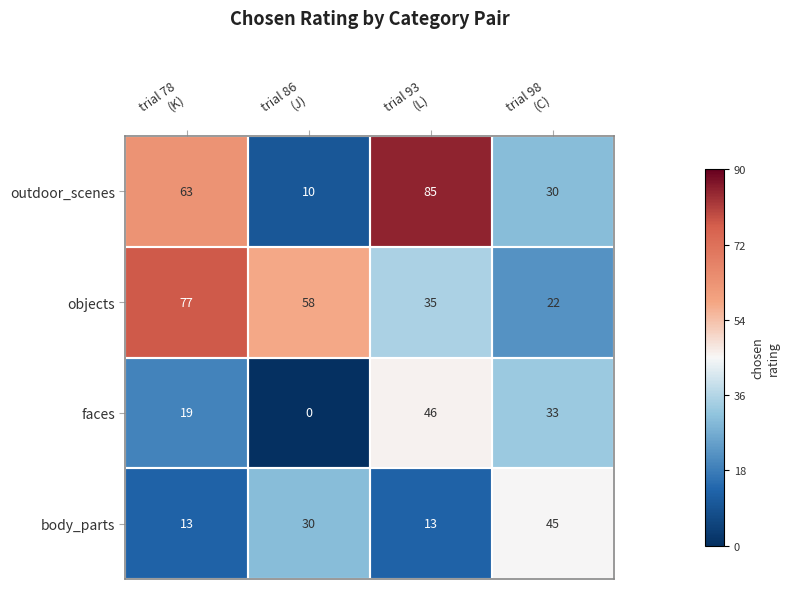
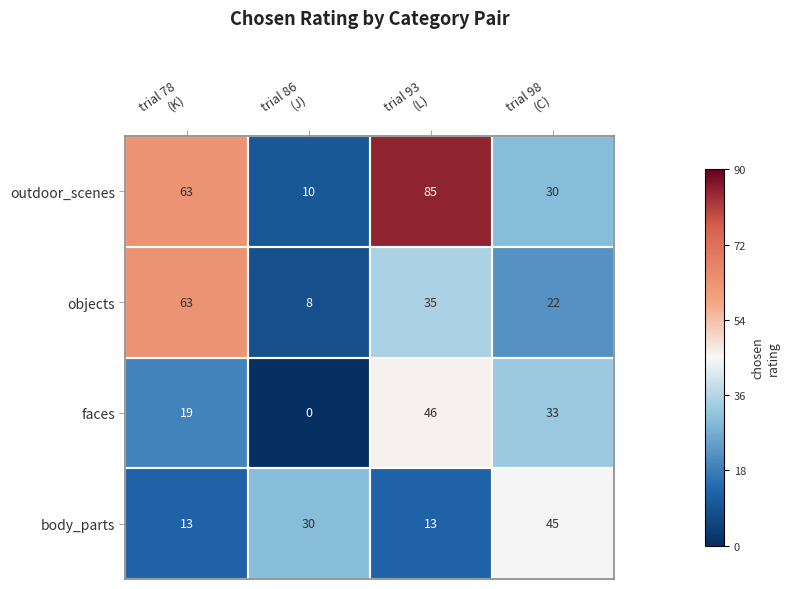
objects, trial 78 (K): 77 -> 63
objects, trial 86 (J): 58 -> 8
